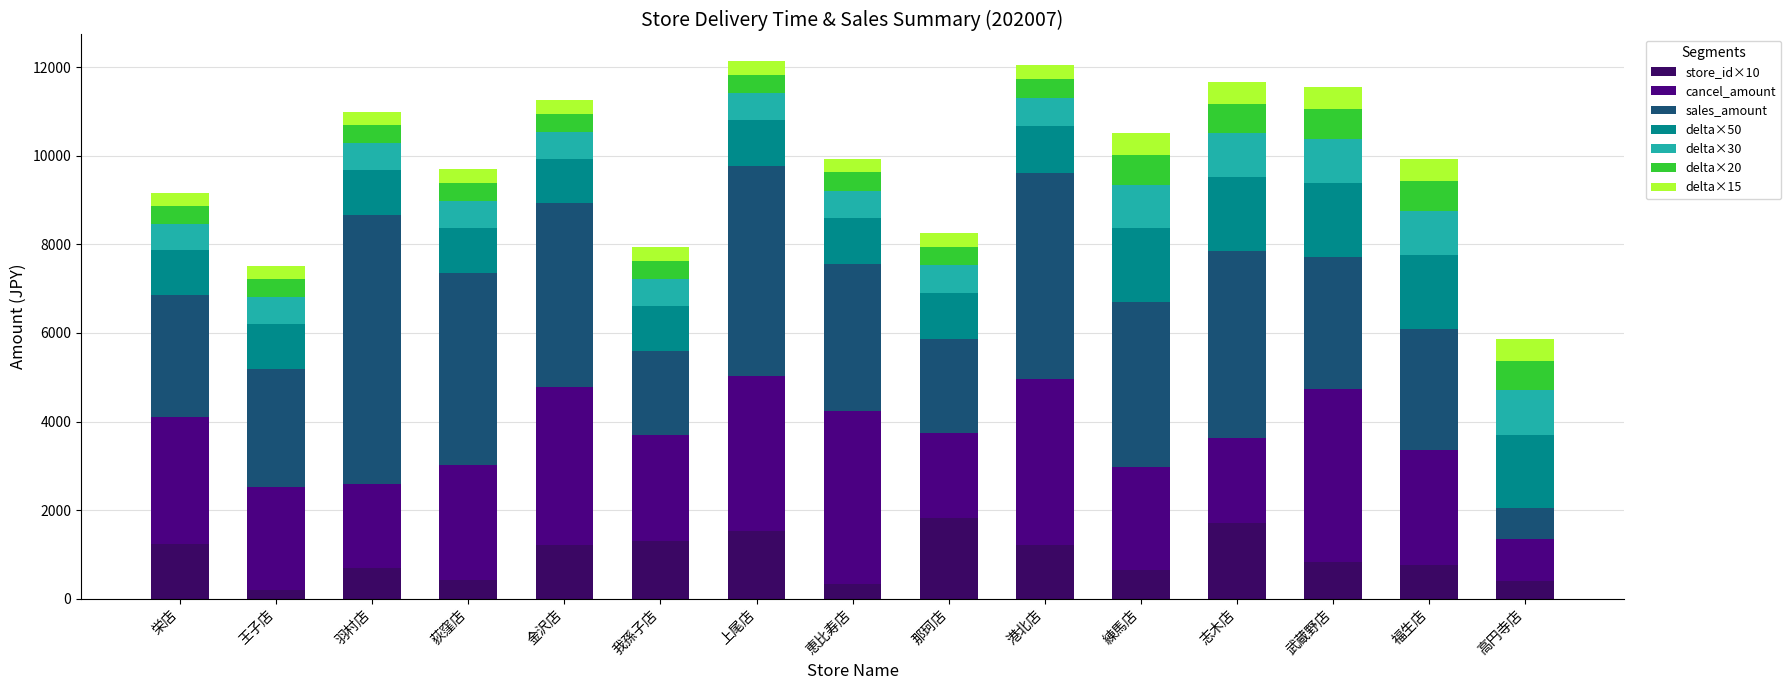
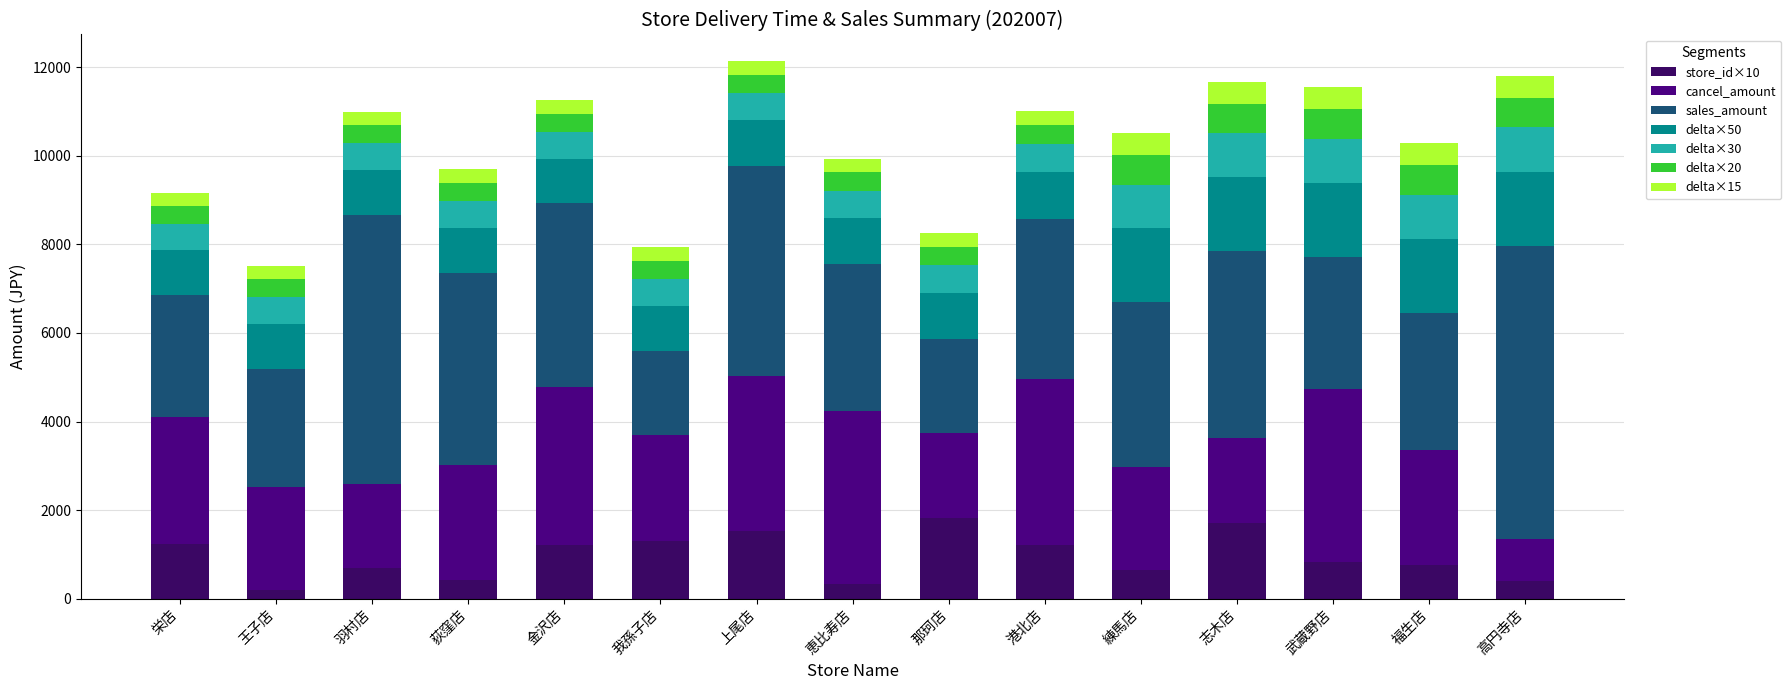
sales_amount, 港北店: 4700 -> 3600
sales_amount, 福生店: 2700 -> 3100
sales_amount, 高円寺店: 700 -> 6600
